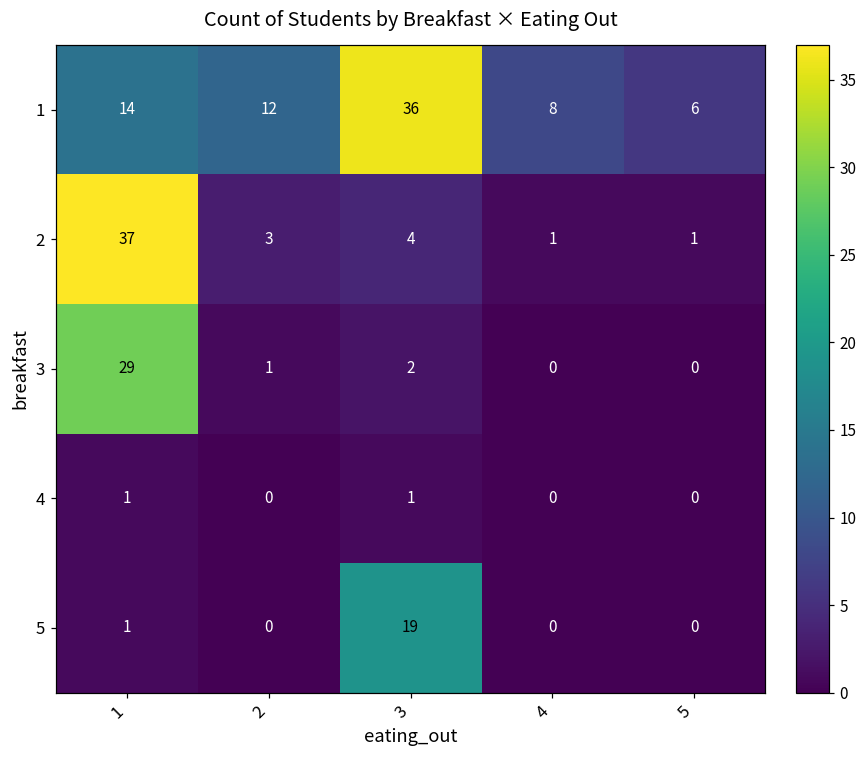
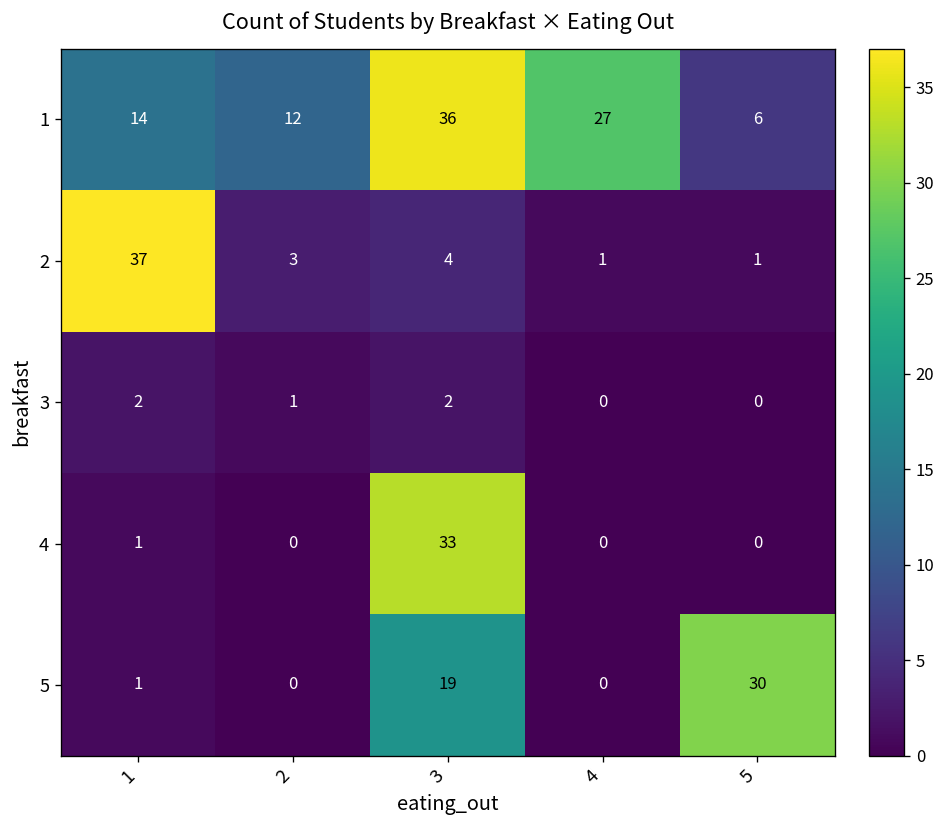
1, 4: 8 -> 27
3, 1: 29 -> 2
4, 3: 1 -> 33
5, 5: 0 -> 30
